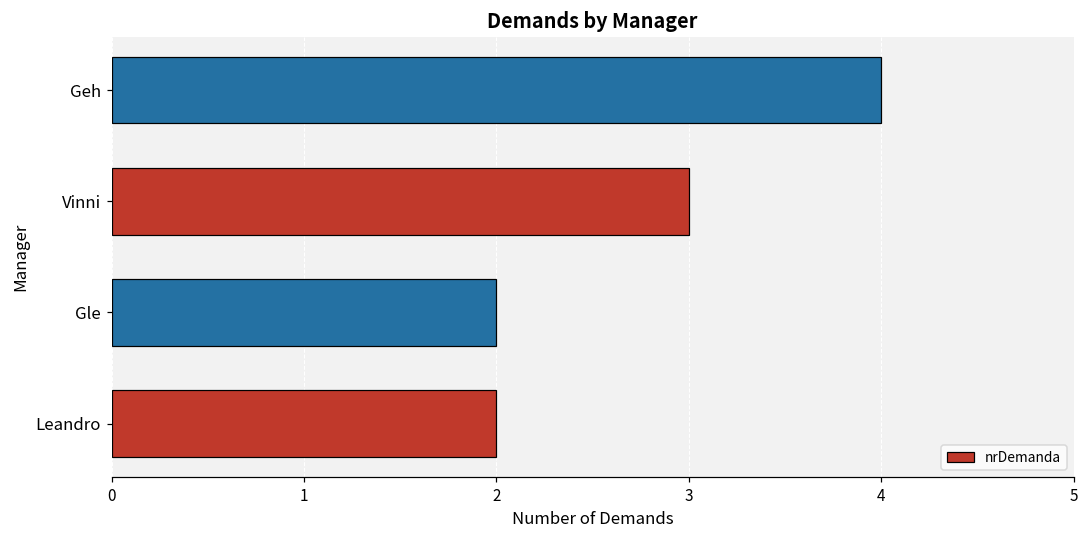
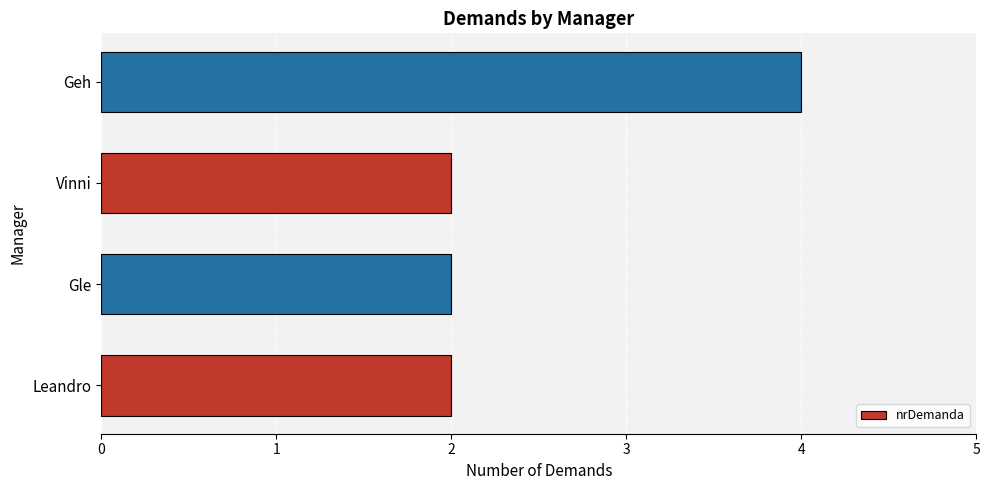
Vinni: 3 -> 2
